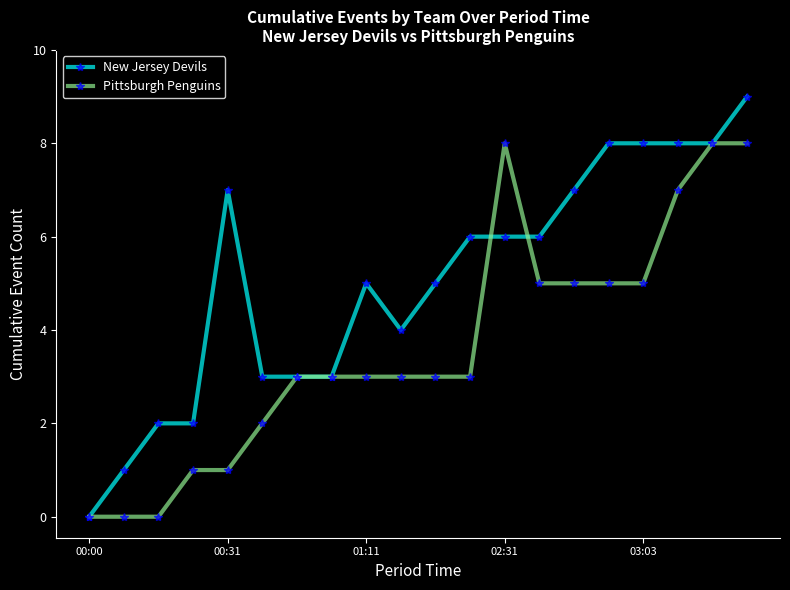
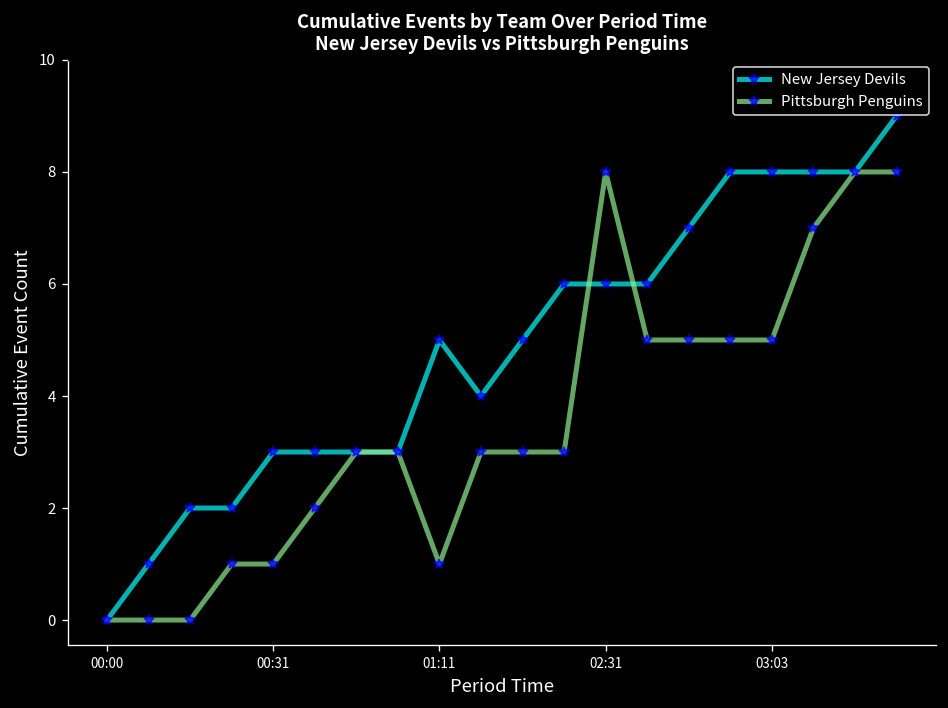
New Jersey Devils, 00:31: 7 -> 3
Pittsburgh Penguins, 01:11: 3 -> 1
